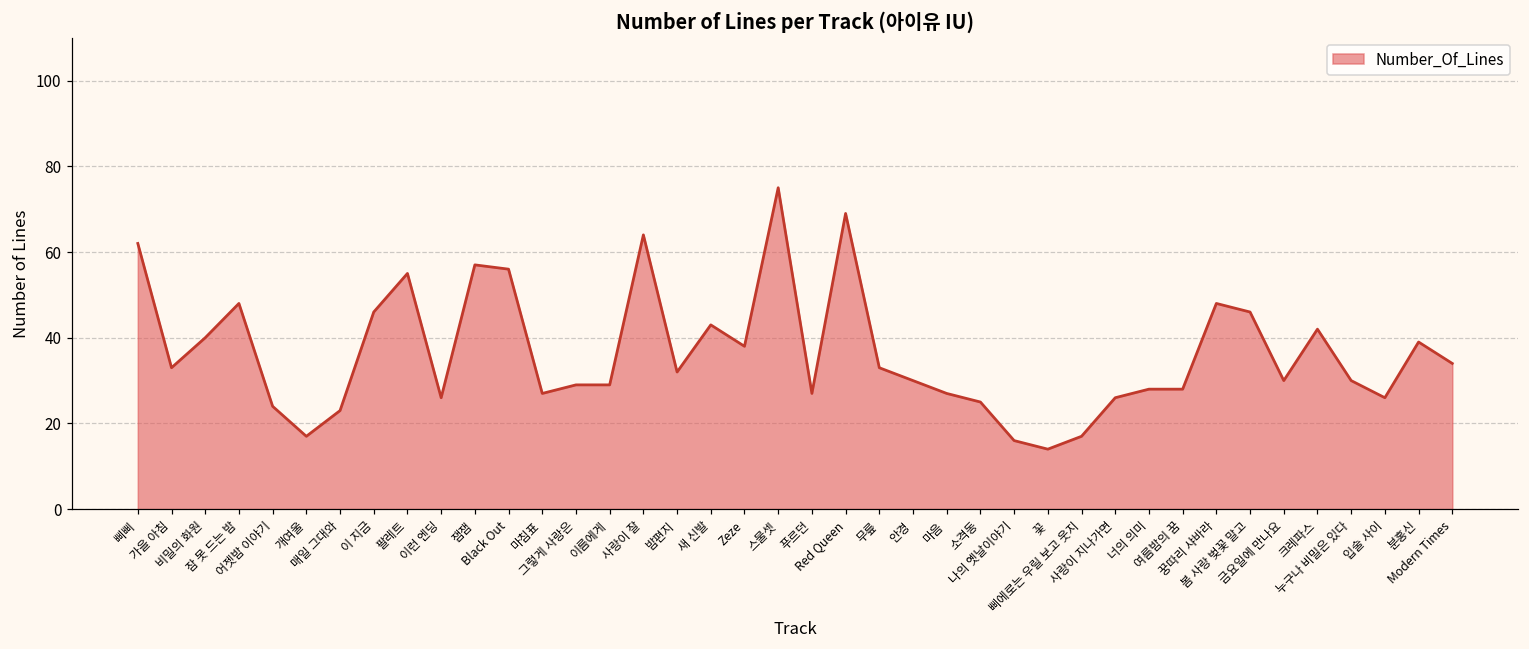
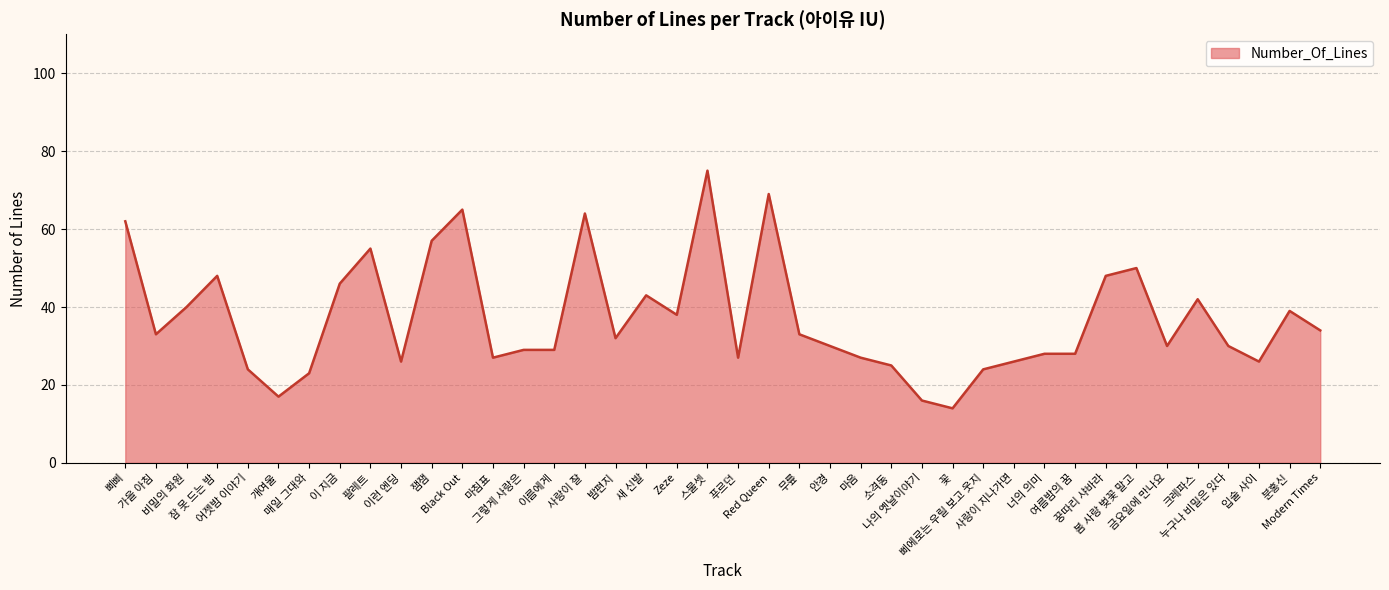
Black Out: 56 -> 65
삐에로는 우릴 보고 웃지: 17 -> 24
봄 사랑 벚꽃 말고: 46 -> 50
